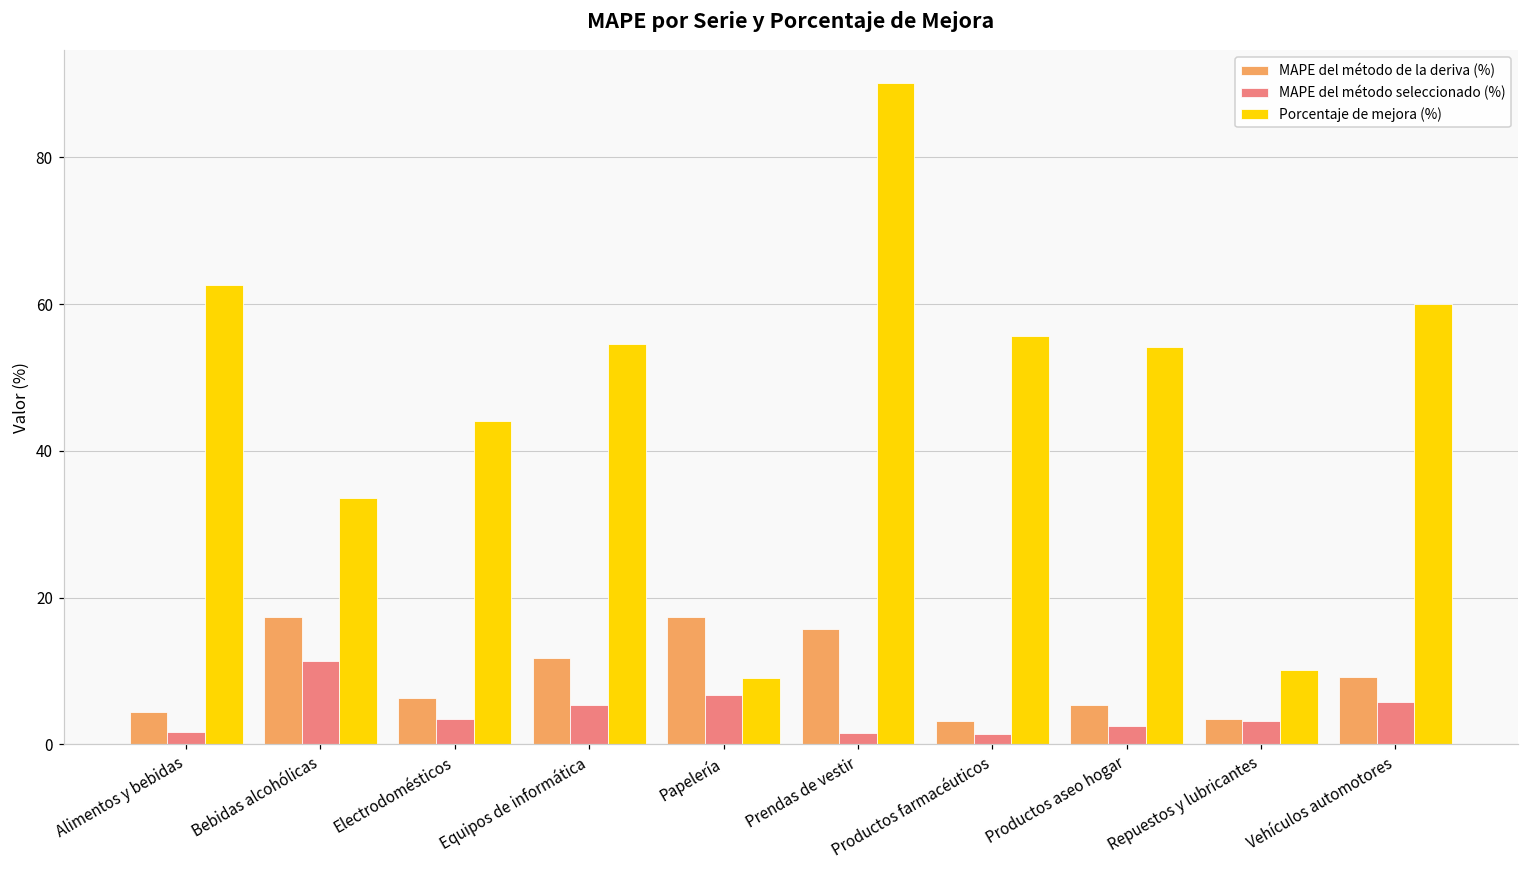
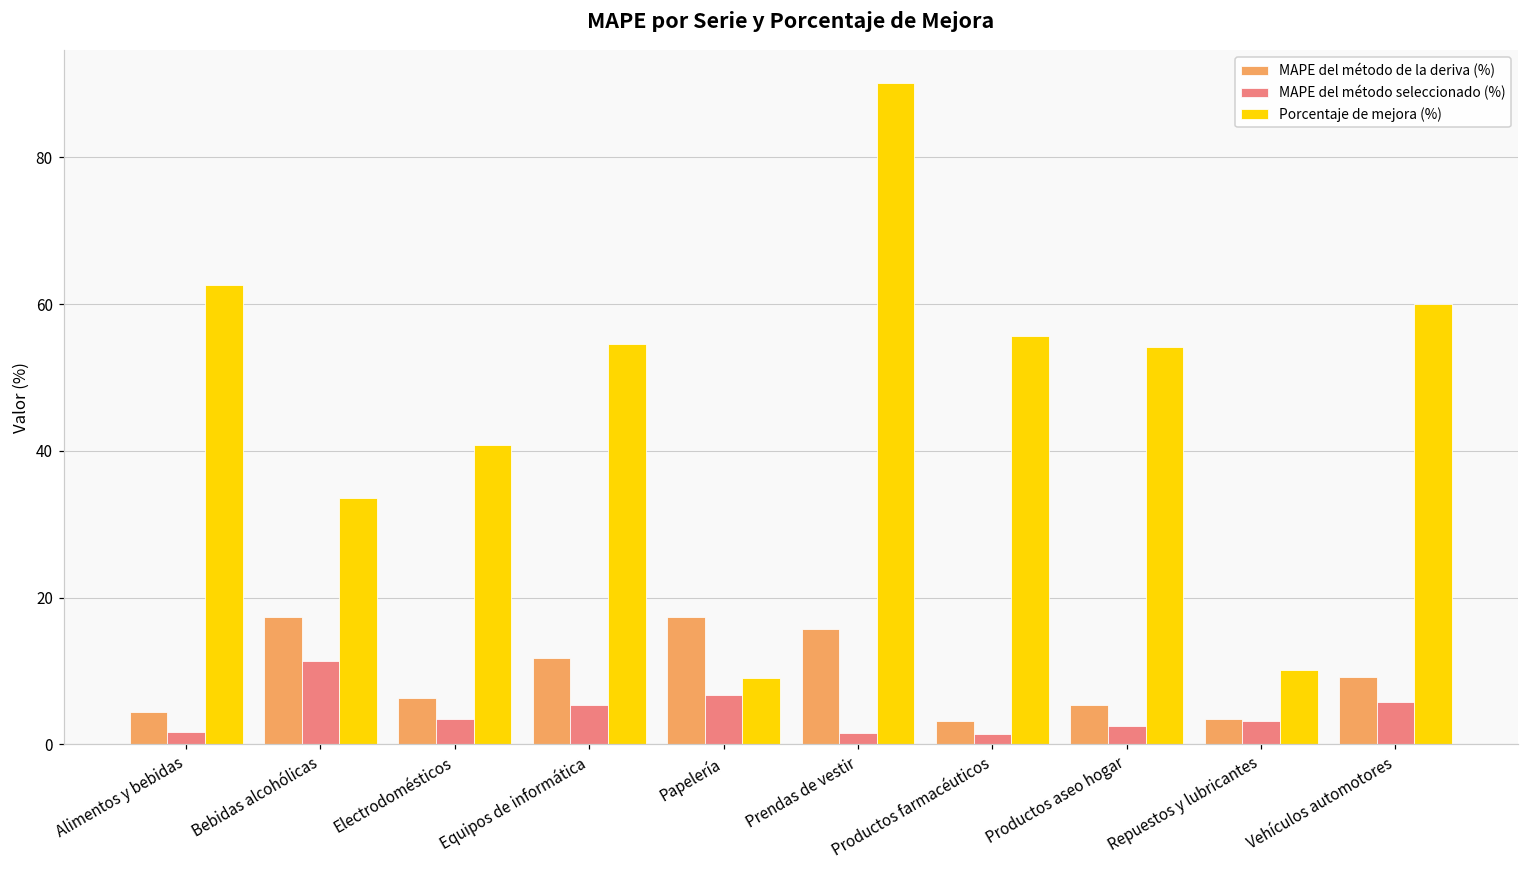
Porcentaje de mejora (%), Electrodomésticos: 44 -> 41
